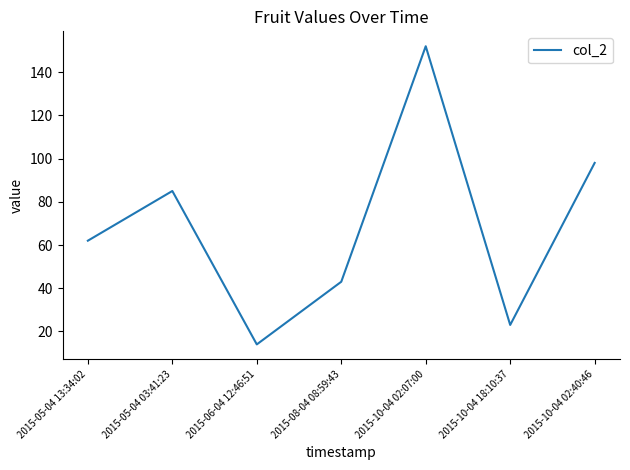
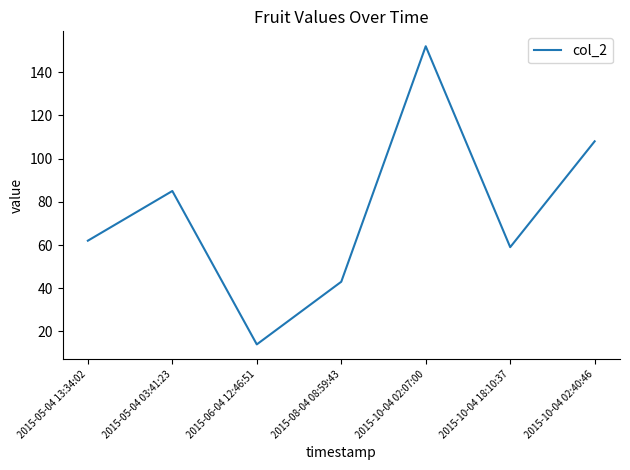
2015-10-04 18:10:37: 23 -> 59
2015-10-04 02:40:46: 98 -> 108
